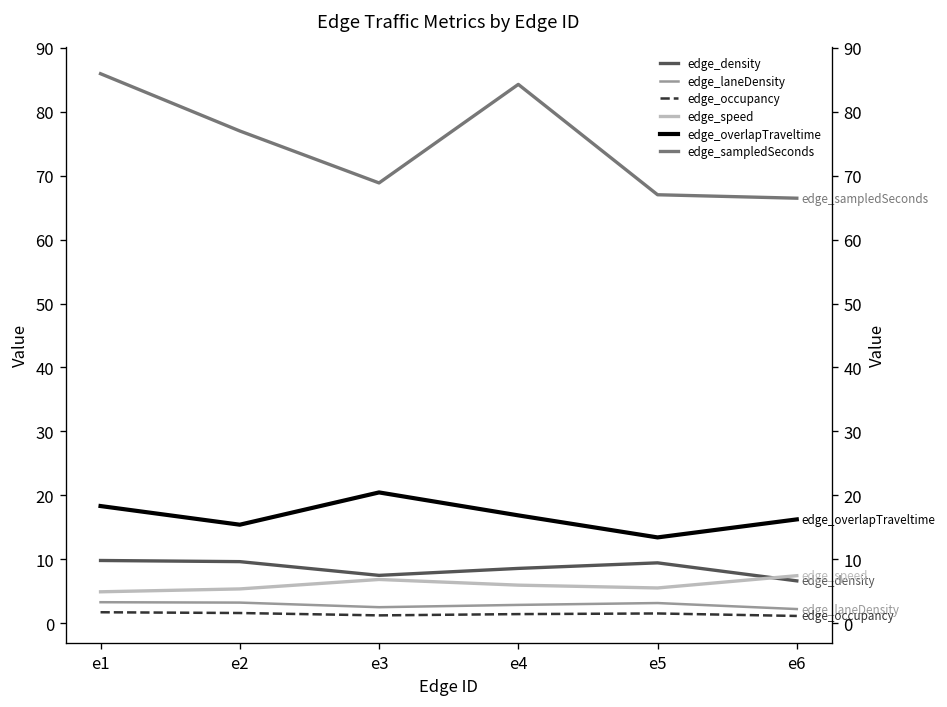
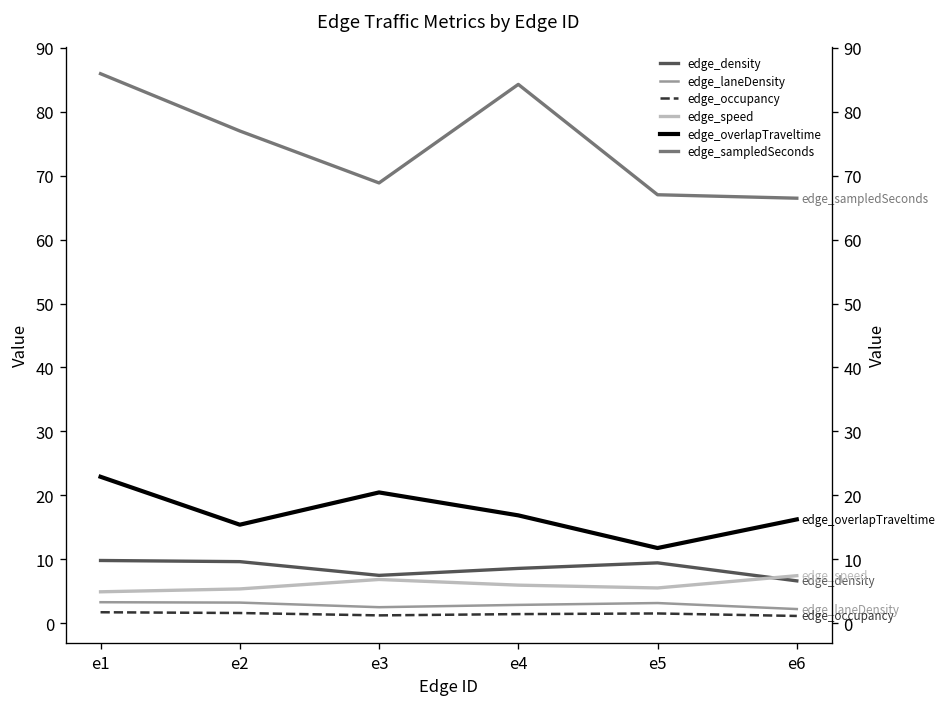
edge_overlapTraveltime, e1: 18 -> 23
edge_overlapTraveltime, e5: 13 -> 12
